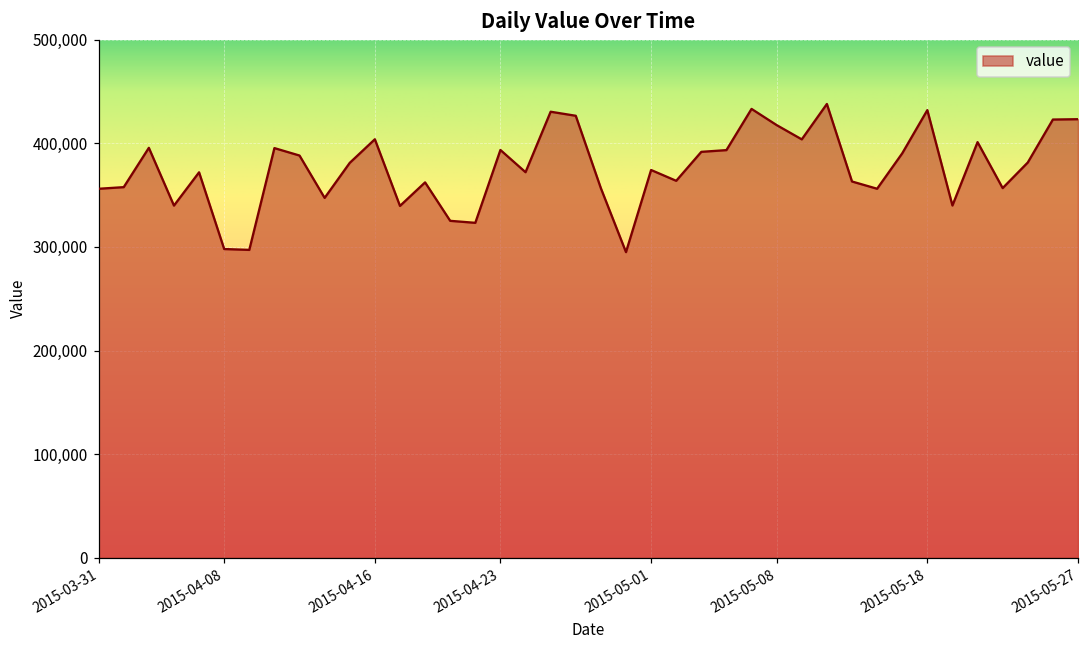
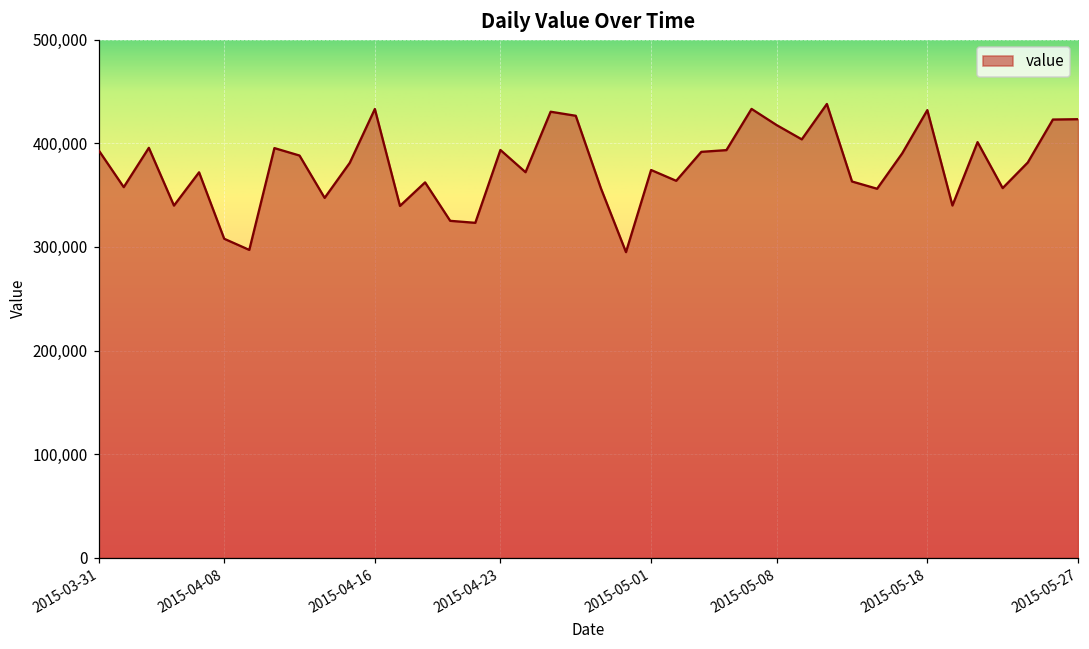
2015-03-31: 360,000 -> 390,000
2015-04-08: 300,000 -> 310,000
2015-04-16: 400,000 -> 430,000
